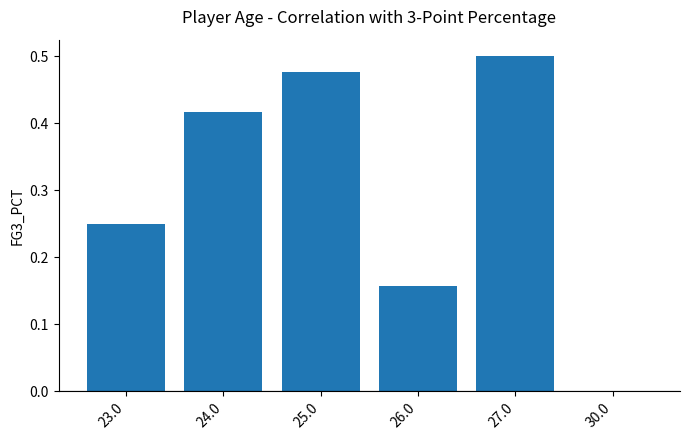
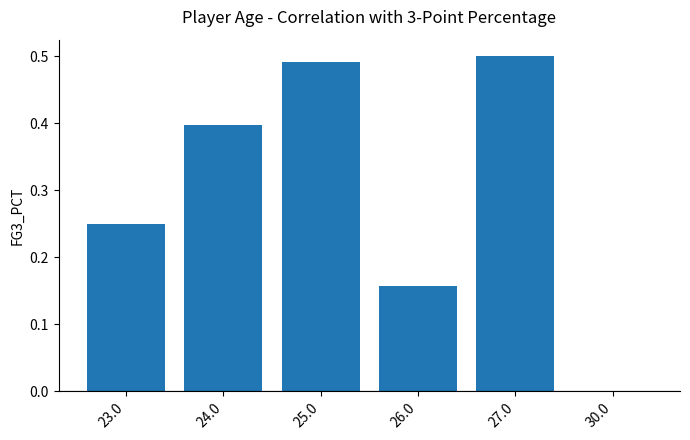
24.0: 0.42 -> 0.40
25.0: 0.48 -> 0.49
